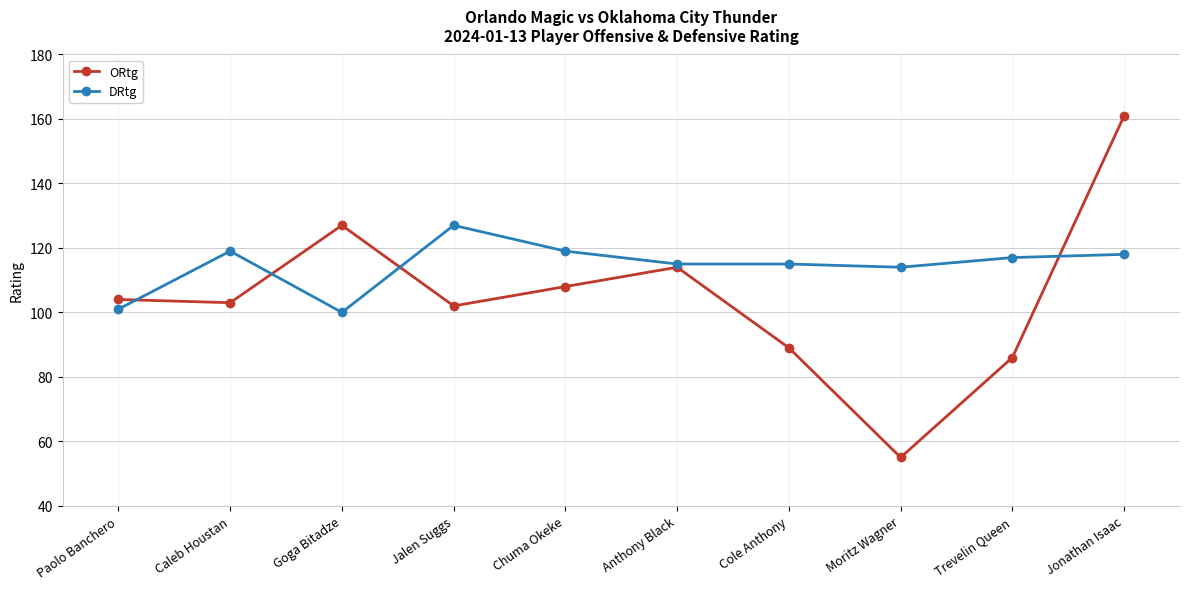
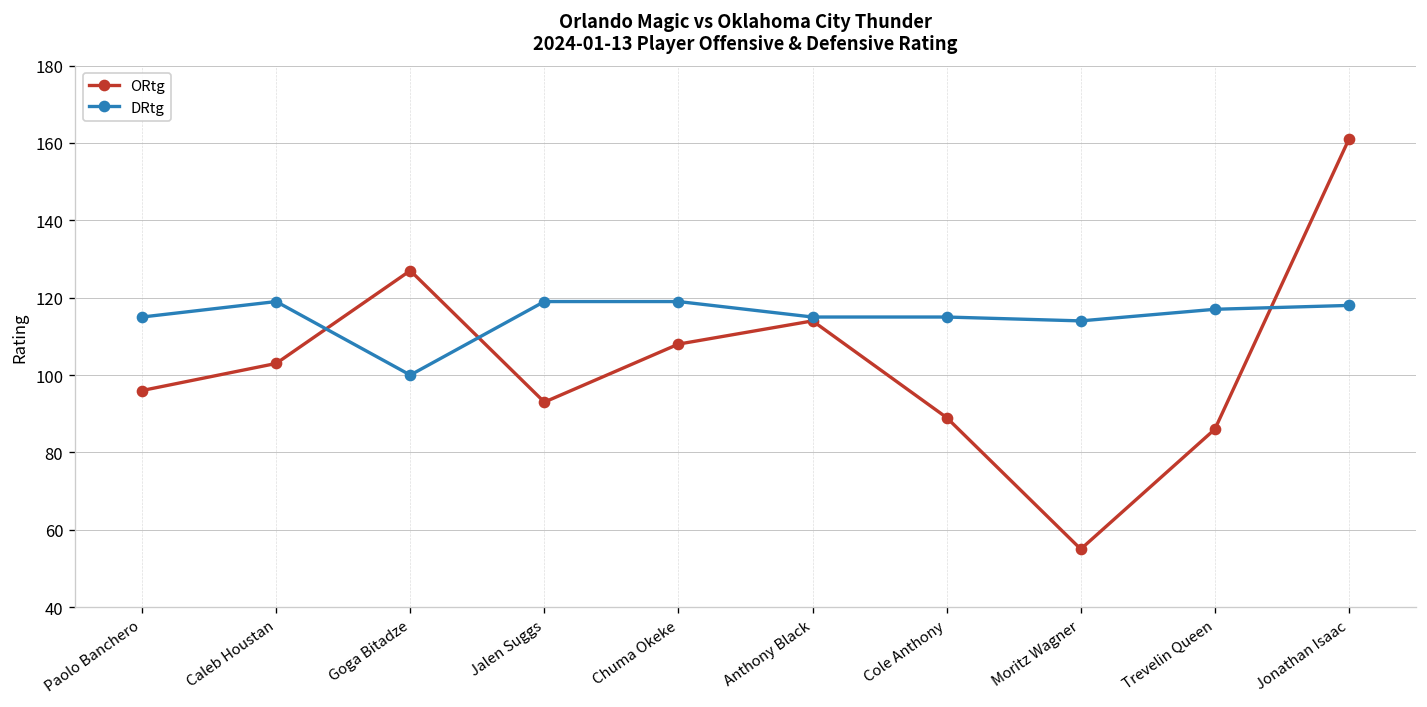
ORtg, Paolo Banchero: 104 -> 96
DRtg, Paolo Banchero: 101 -> 115
ORtg, Jalen Suggs: 102 -> 93
DRtg, Jalen Suggs: 127 -> 119
